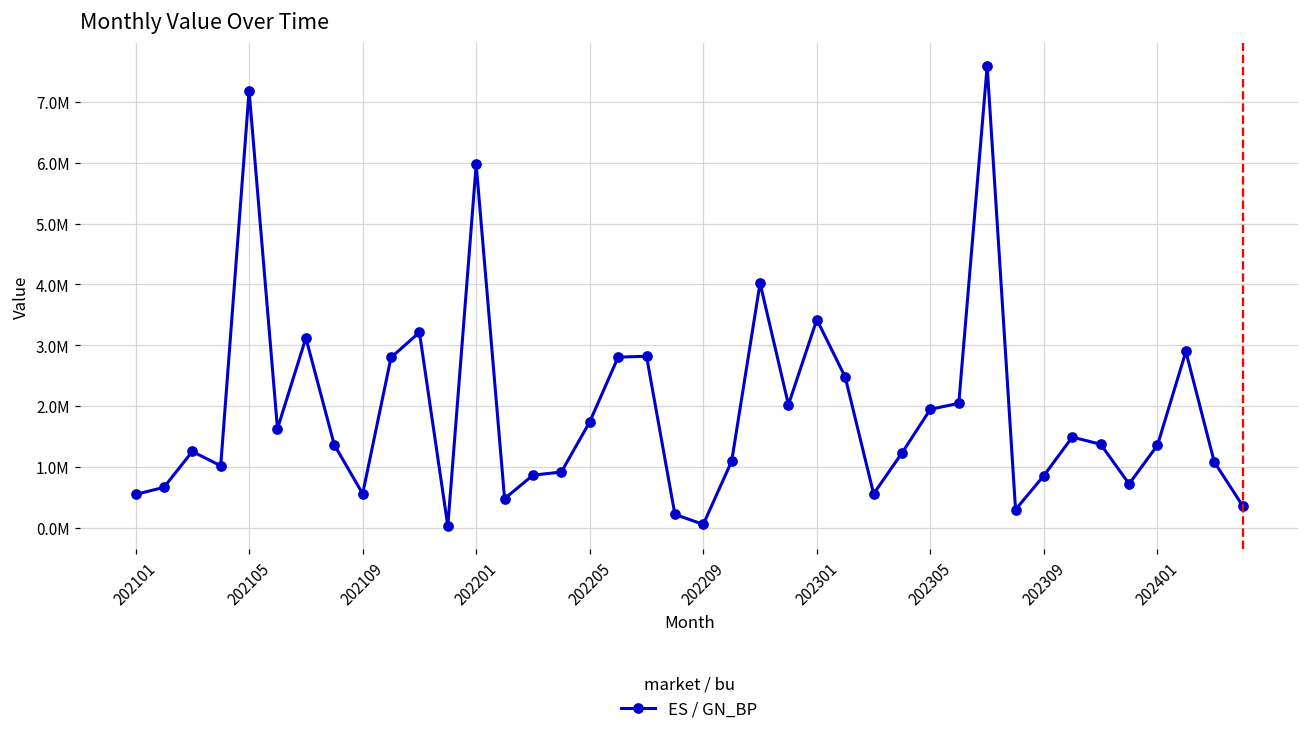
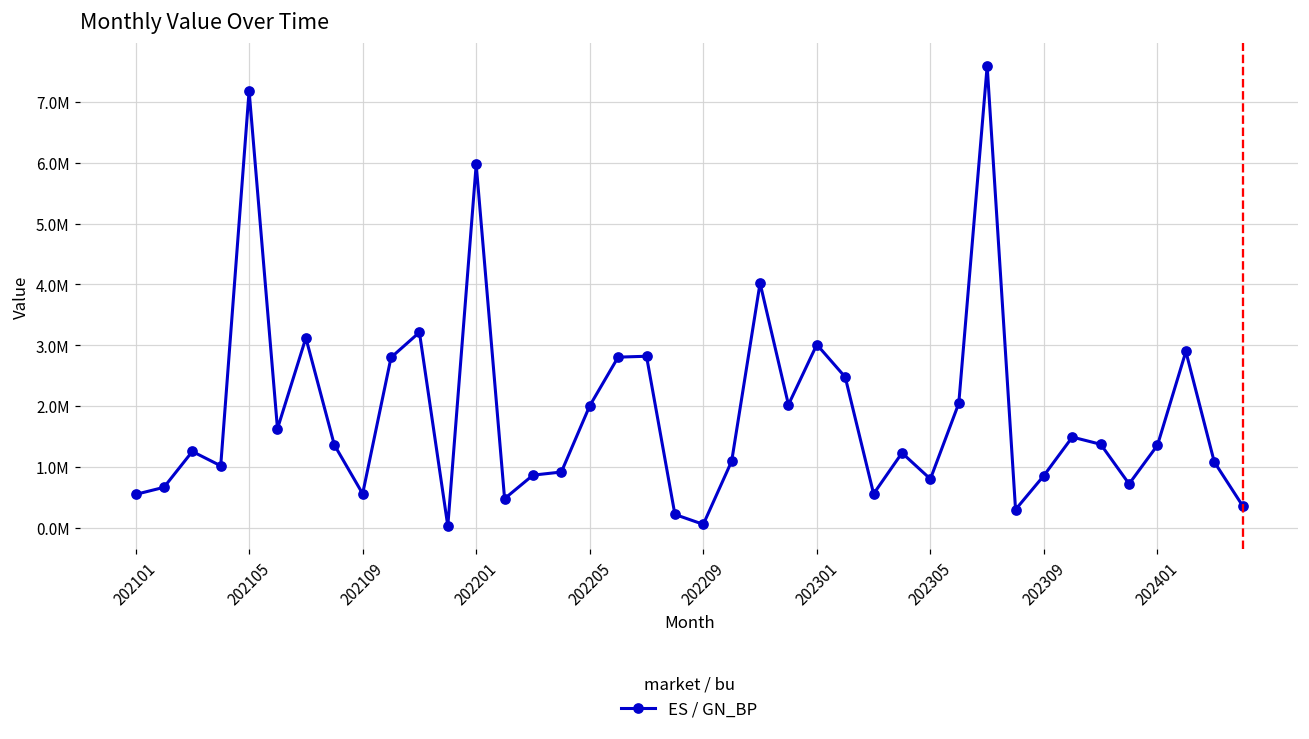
202205: 1700000 -> 2000000
202301: 3400000 -> 3000000
202305: 1900000 -> 800000
